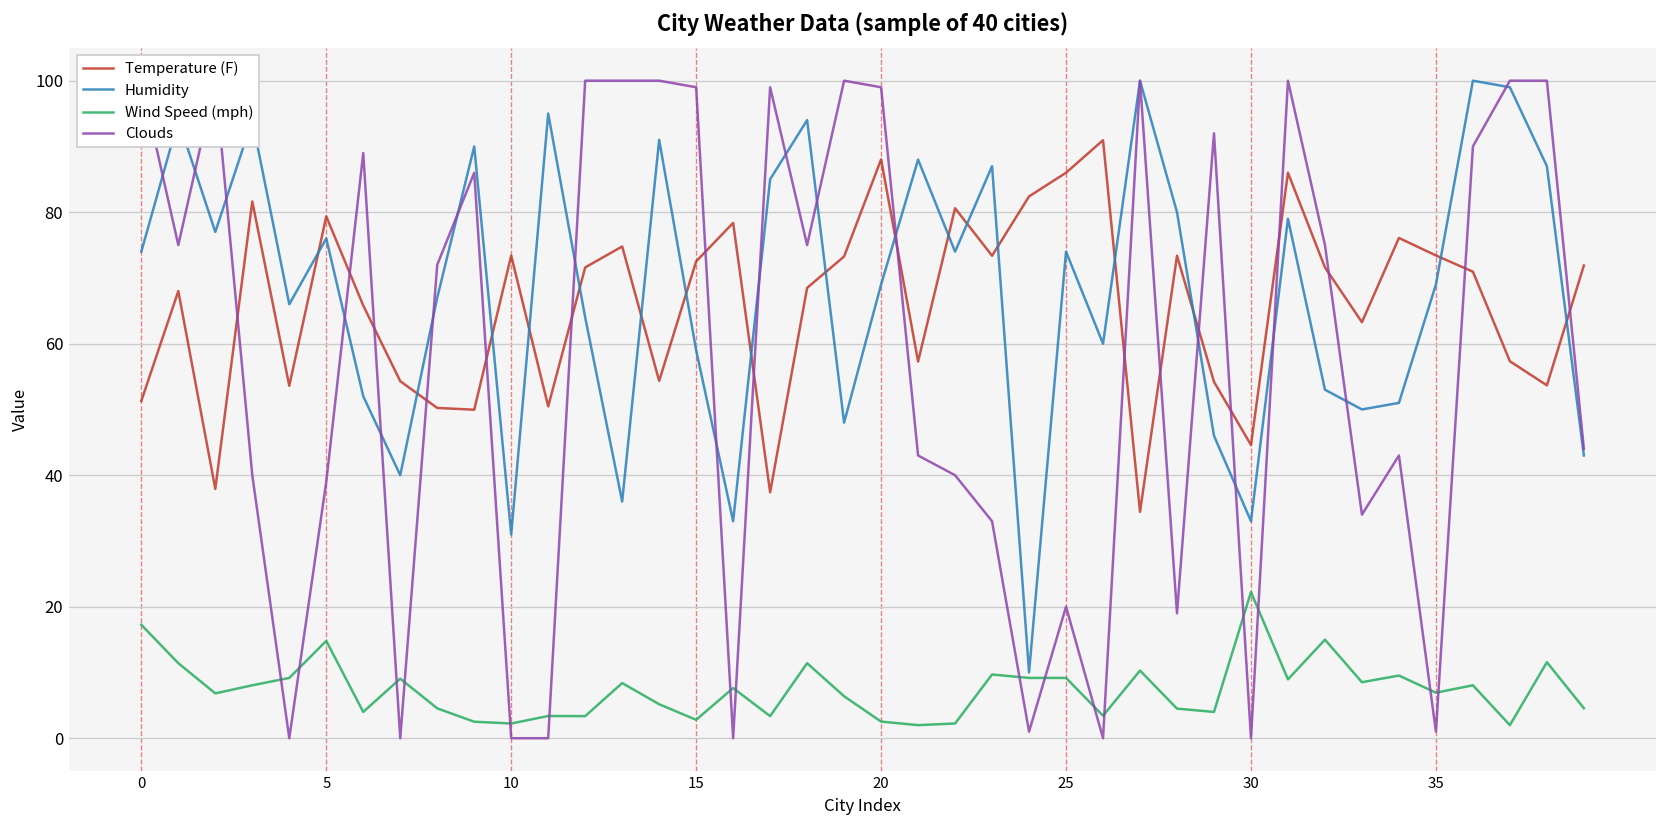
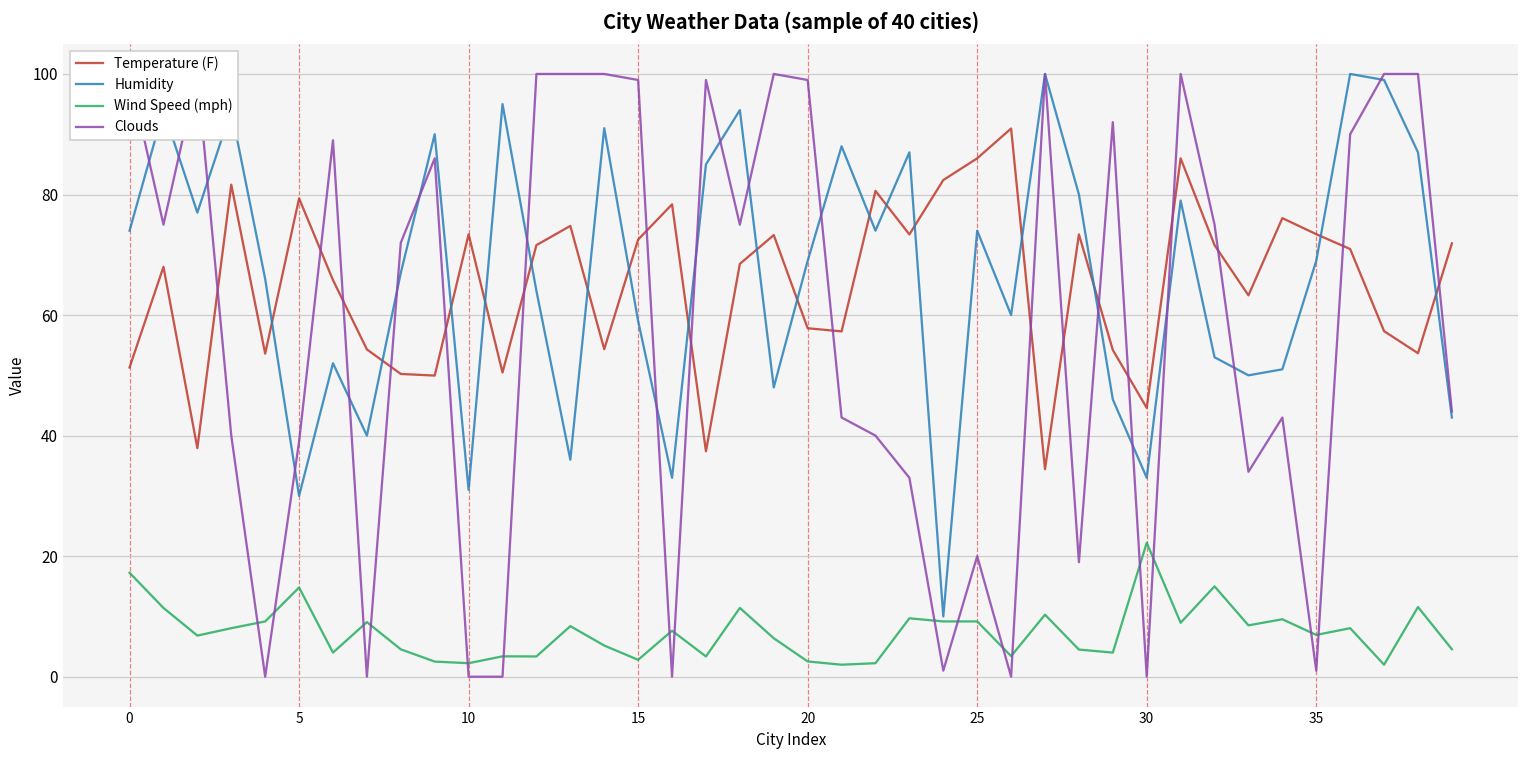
Humidity, 5: 76 -> 30
Temperature (F), 20: 88 -> 58
